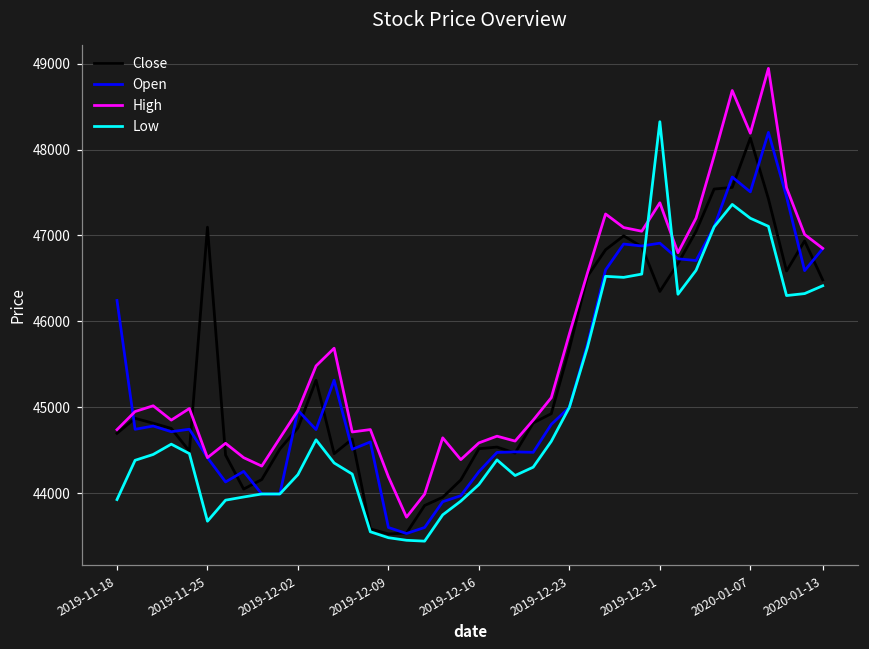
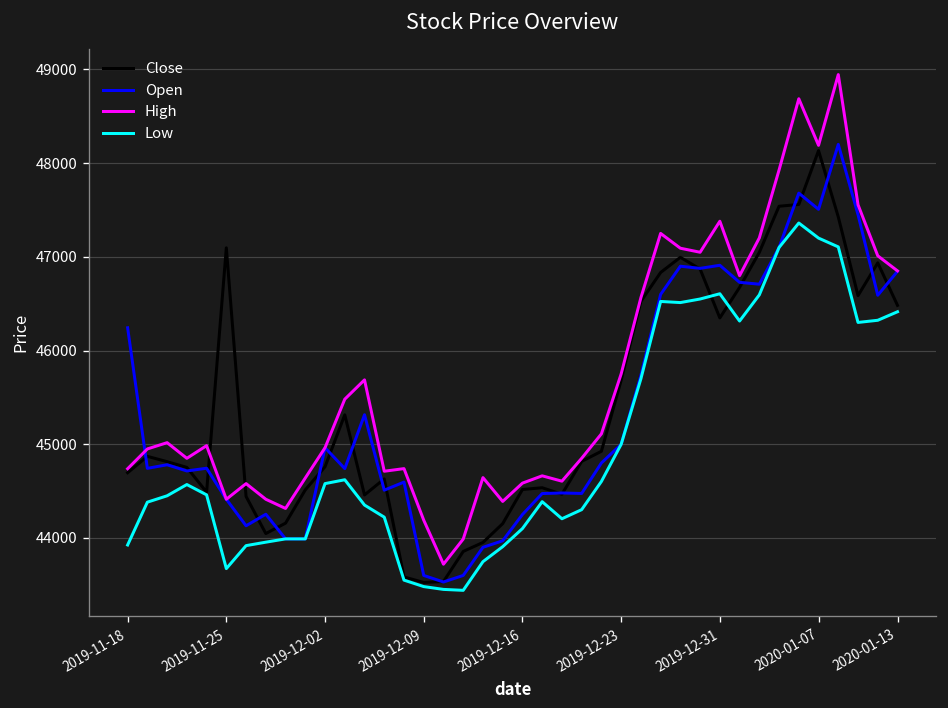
Low, 2019-12-02: 44200 -> 44600
High, 2019-12-23: 45900 -> 45800
Low, 2019-12-31: 48300 -> 46600
